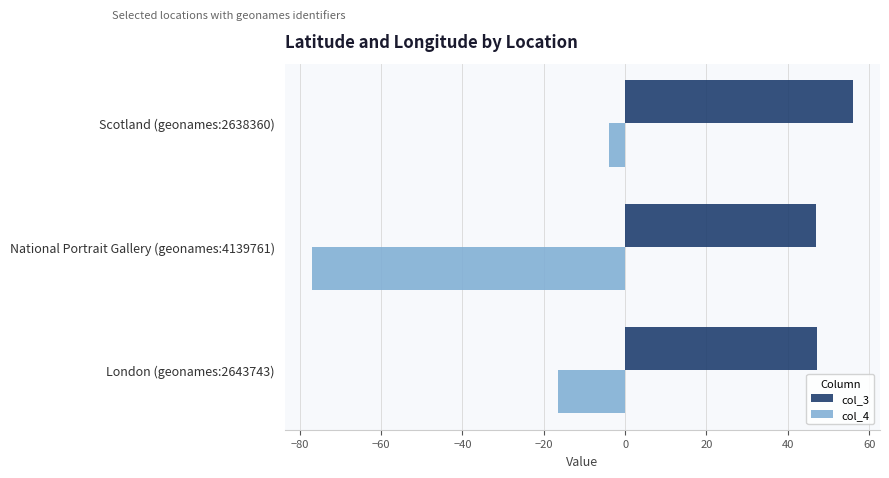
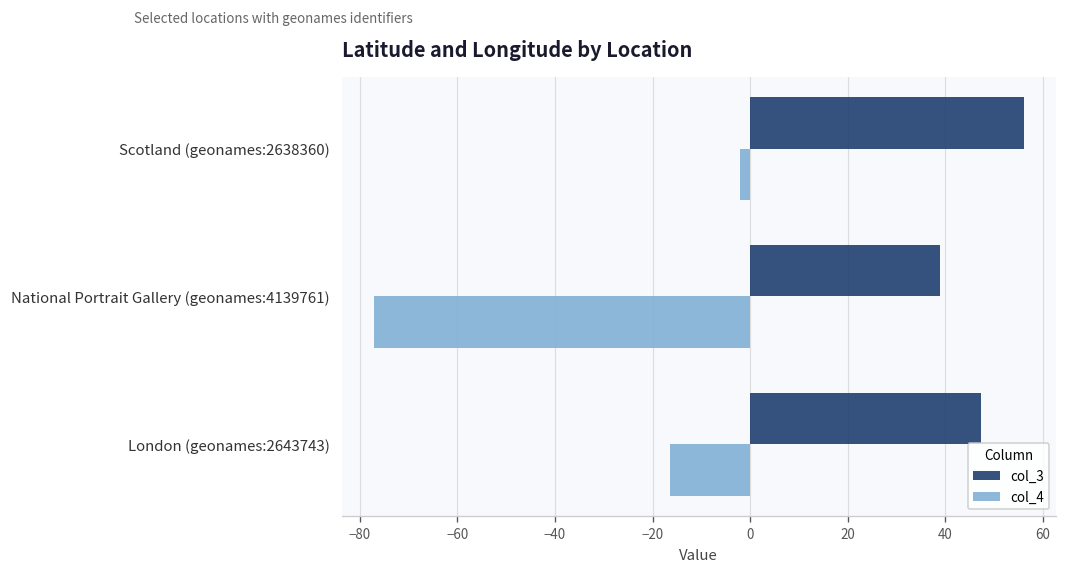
col_4, Scotland (geonames:2638360): -4 -> -2
col_3, National Portrait Gallery (geonames:4139761): 47 -> 39
